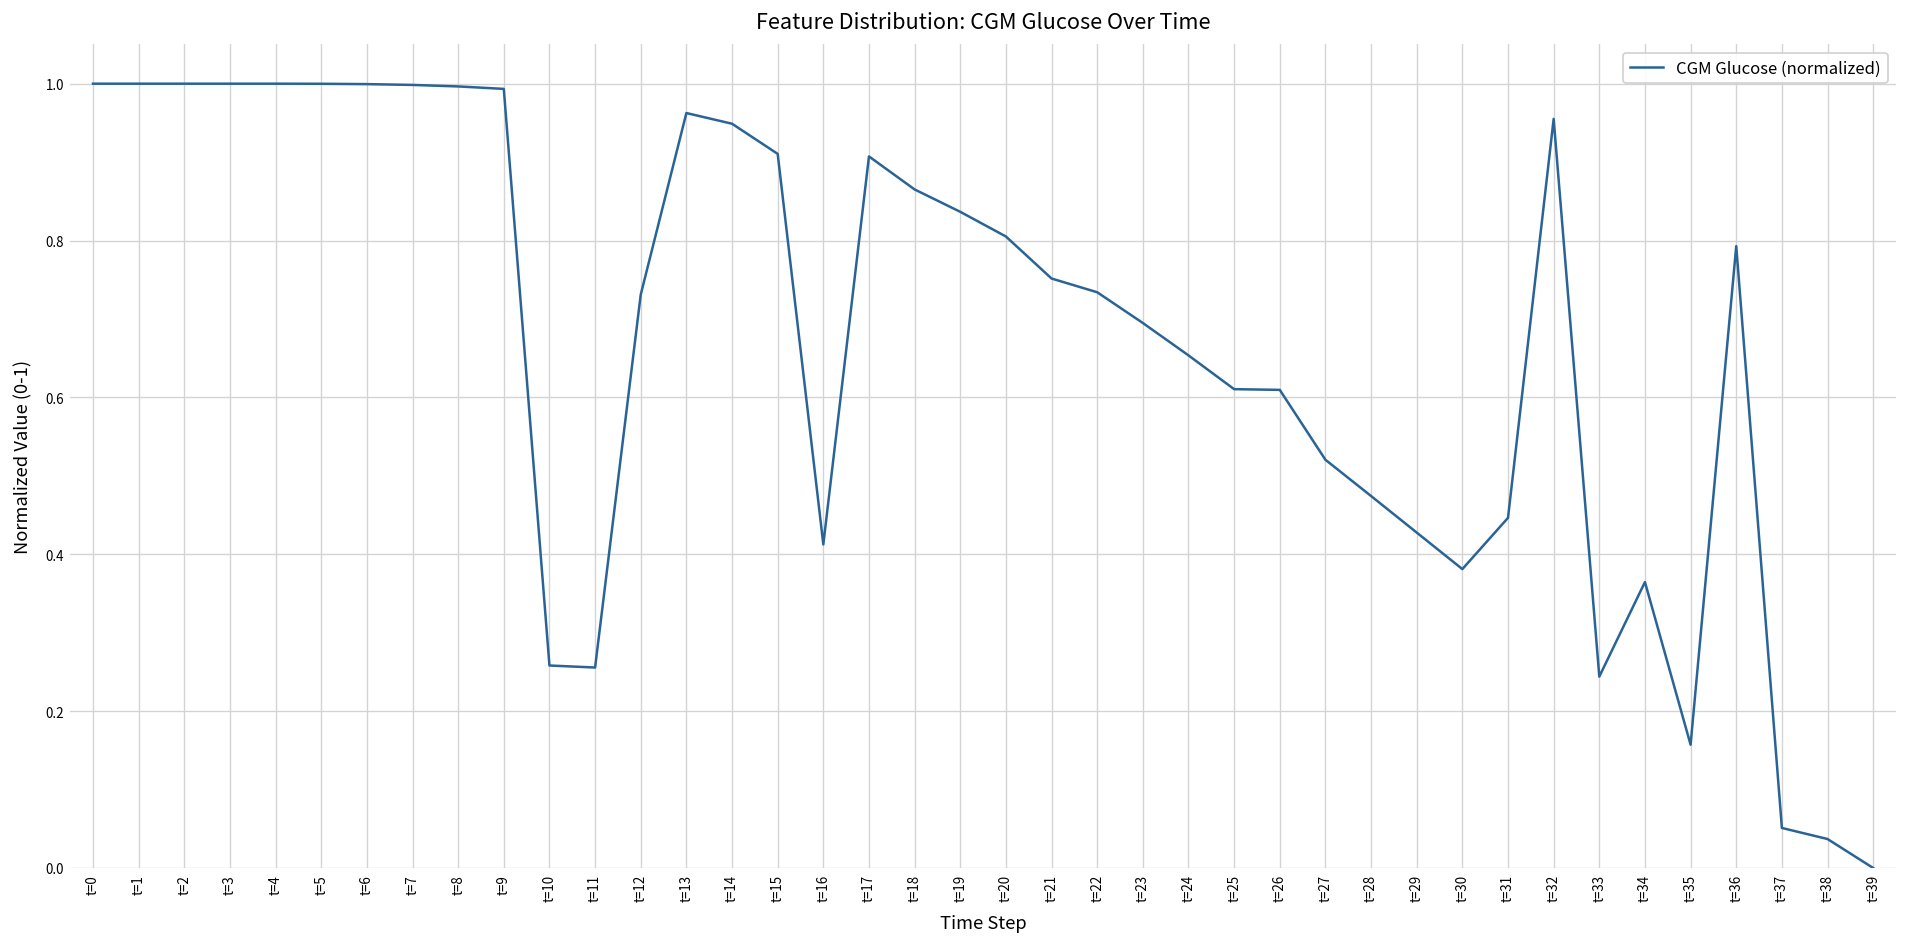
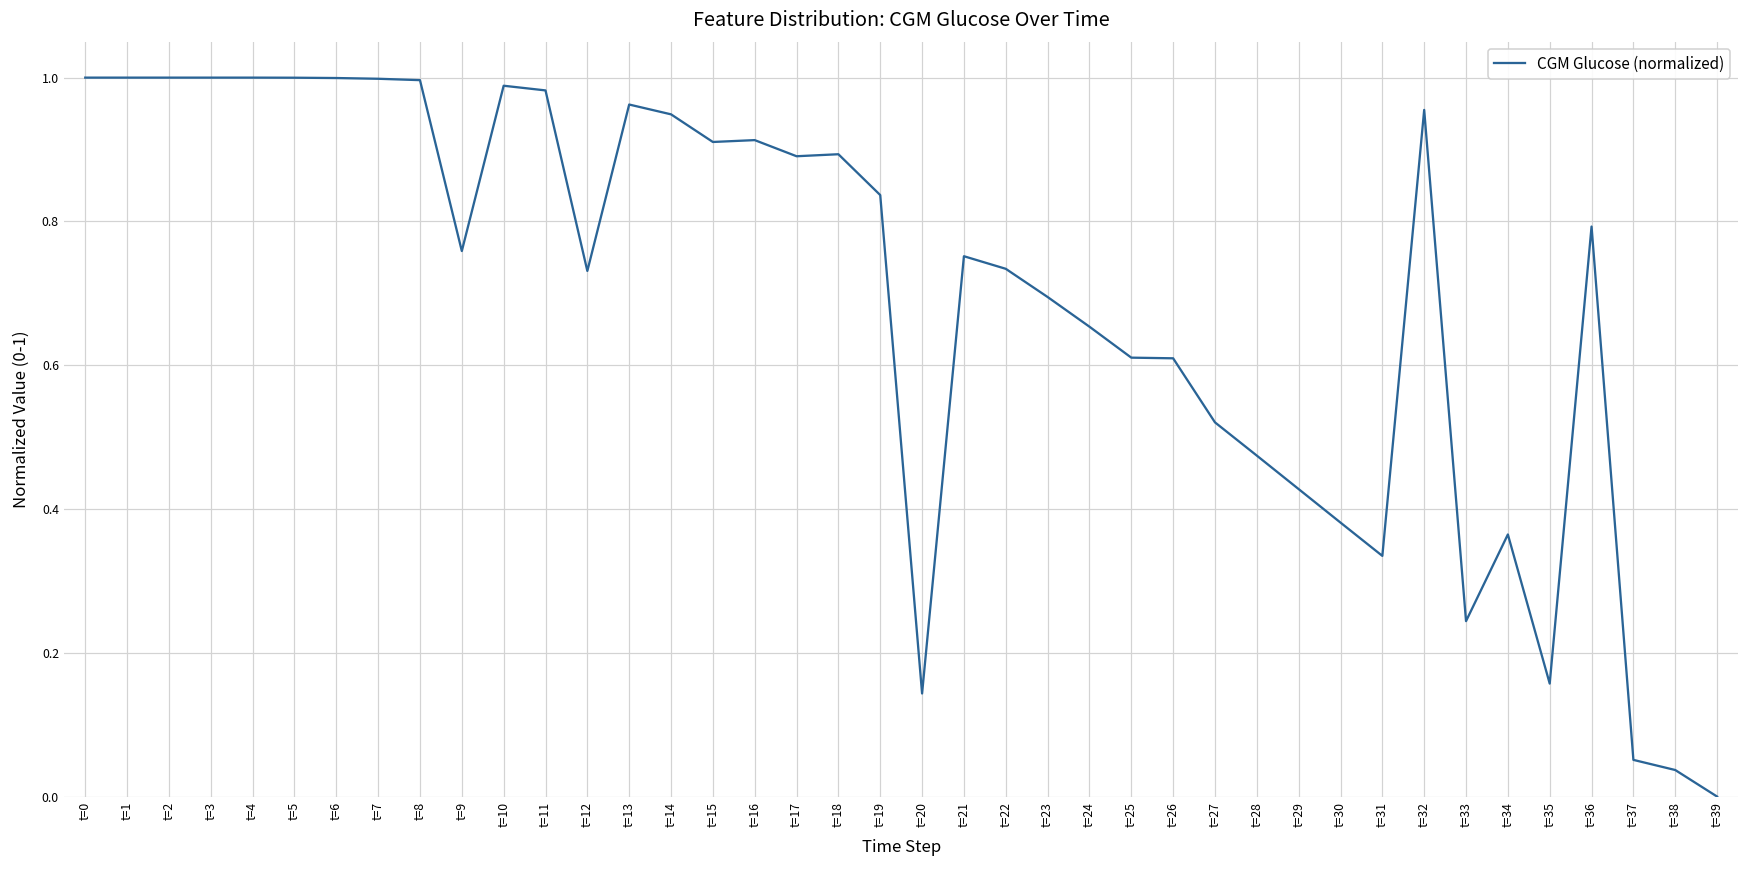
t=9: 0.99 -> 0.76
t=10: 0.26 -> 0.99
t=11: 0.26 -> 0.98
t=16: 0.41 -> 0.91
t=17: 0.91 -> 0.89
t=18: 0.87 -> 0.89
t=20: 0.81 -> 0.14
t=31: 0.45 -> 0.33
